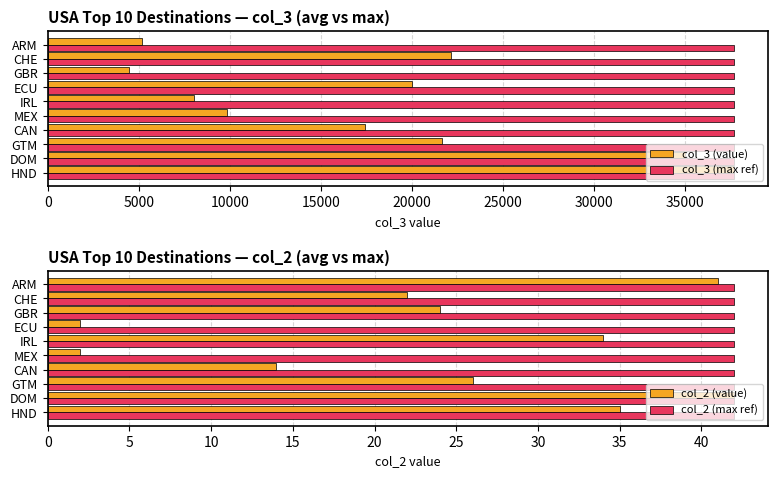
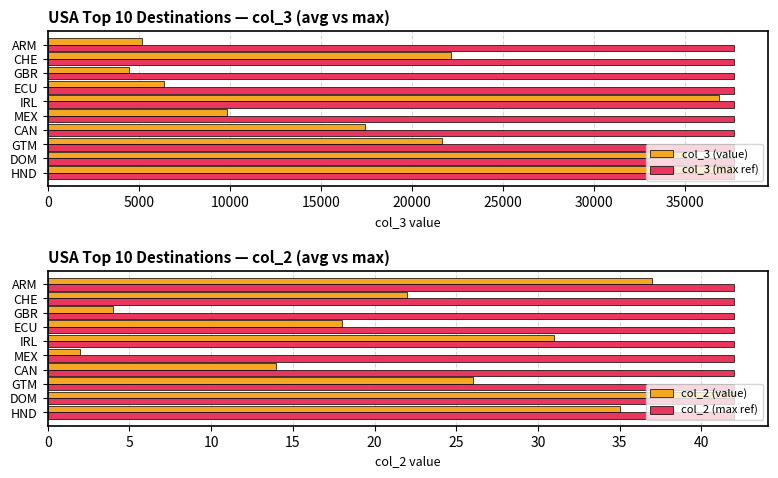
USA Top 10 Destinations — col_3 (avg vs max), col_3 (value), ECU: 20000 -> 6400
USA Top 10 Destinations — col_3 (avg vs max), col_3 (value), IRL: 8000 -> 36800
USA Top 10 Destinations — col_2 (avg vs max), col_2 (value), ARM: 41 -> 37
USA Top 10 Destinations — col_2 (avg vs max), col_2 (value), GBR: 24 -> 4
USA Top 10 Destinations — col_2 (avg vs max), col_2 (value), ECU: 2 -> 18
USA Top 10 Destinations — col_2 (avg vs max), col_2 (value), IRL: 34 -> 31
